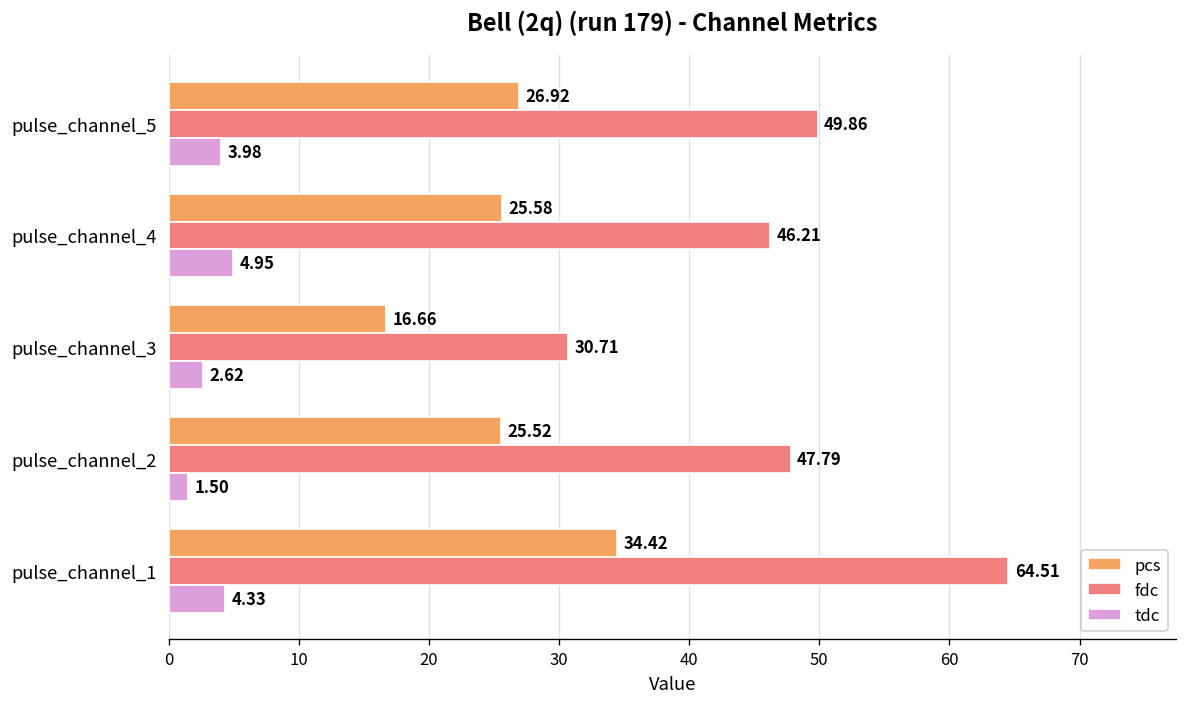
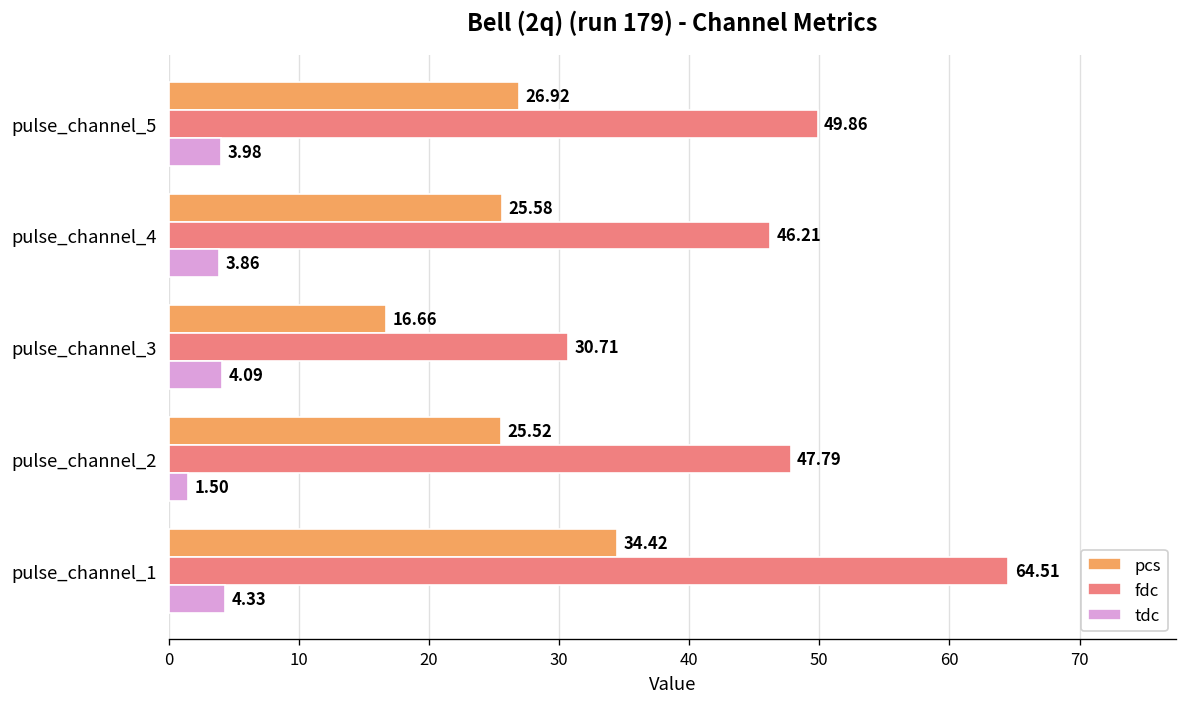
tdc, pulse_channel_4: 4.95 -> 3.86
tdc, pulse_channel_3: 2.62 -> 4.09
